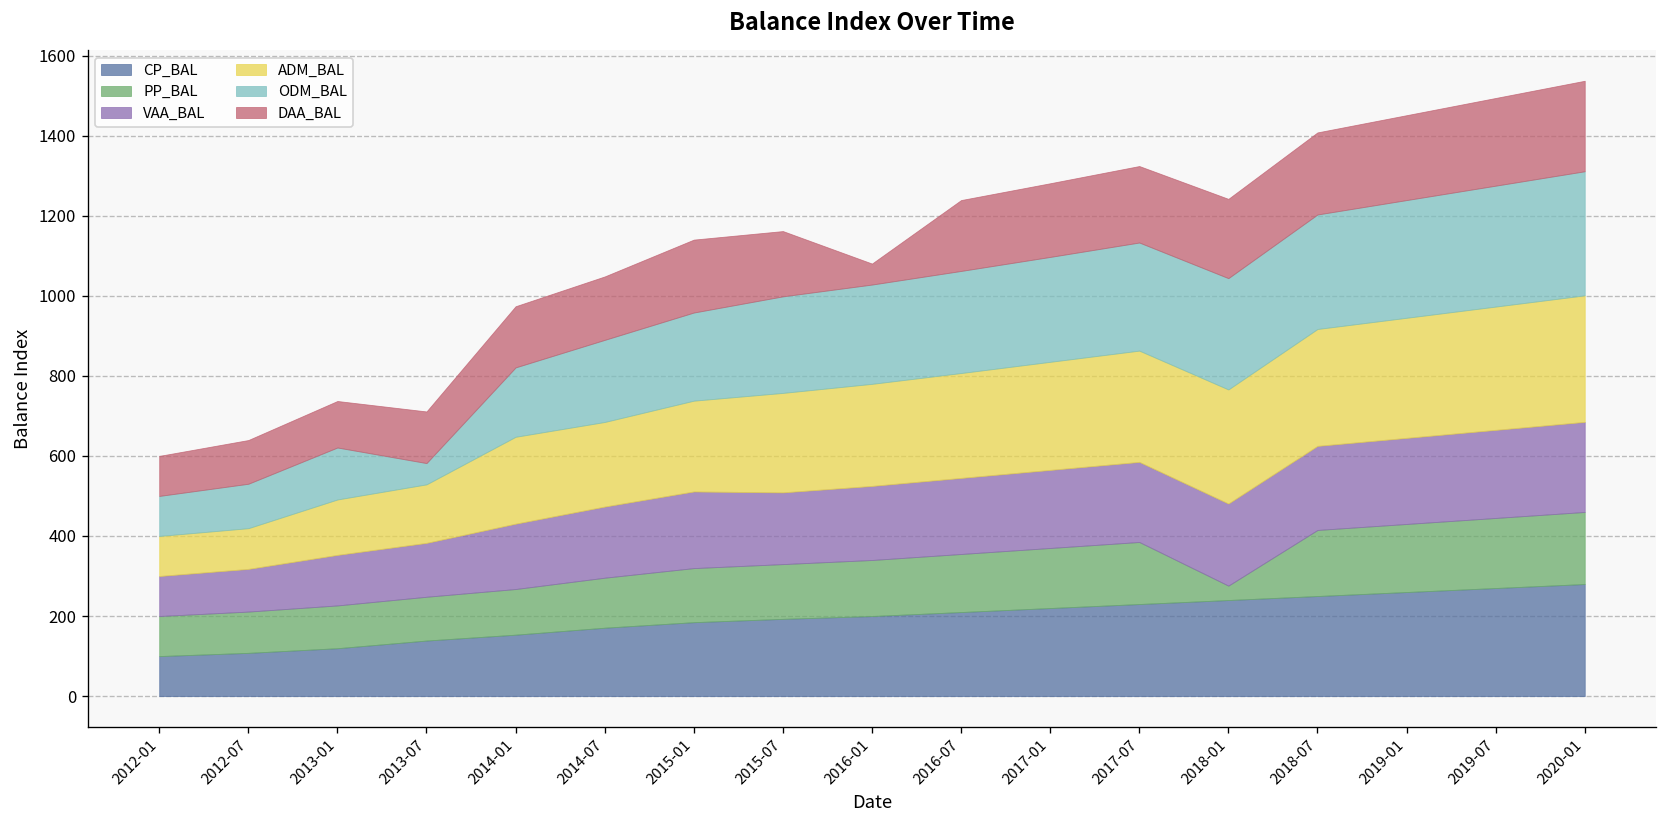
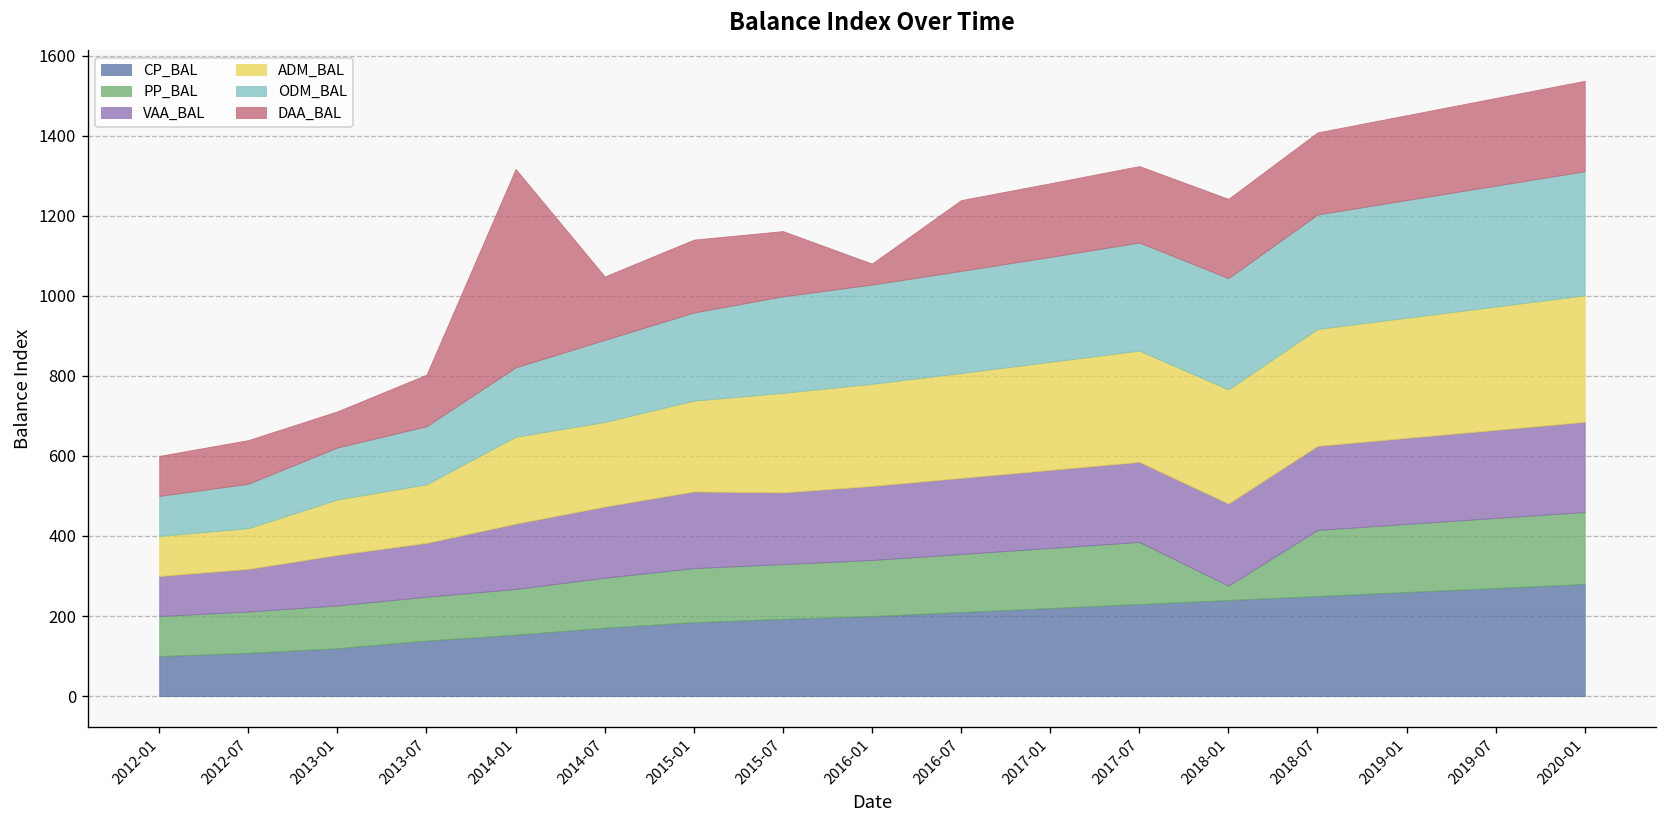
DAA_BAL, 2013-01: 120 -> 90
ODM_BAL, 2013-07: 50 -> 150
DAA_BAL, 2014-01: 150 -> 500
